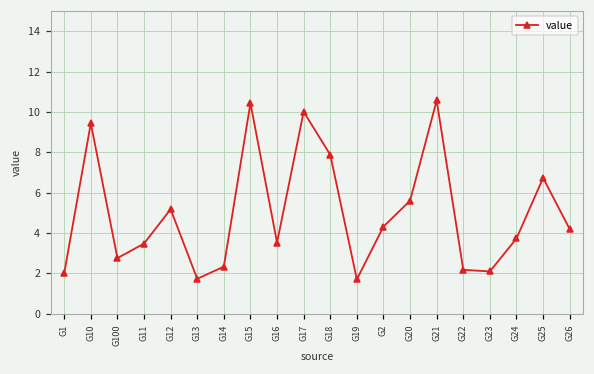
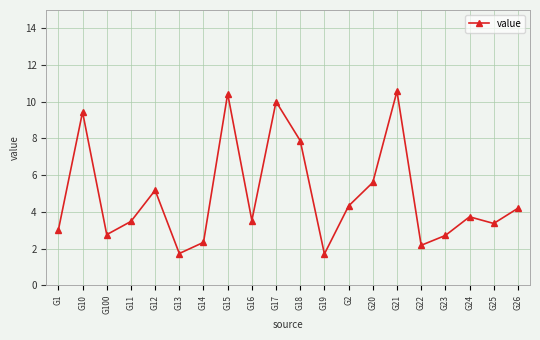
G1: 2.0 -> 3.0
G23: 2.1 -> 2.7
G25: 6.7 -> 3.4
